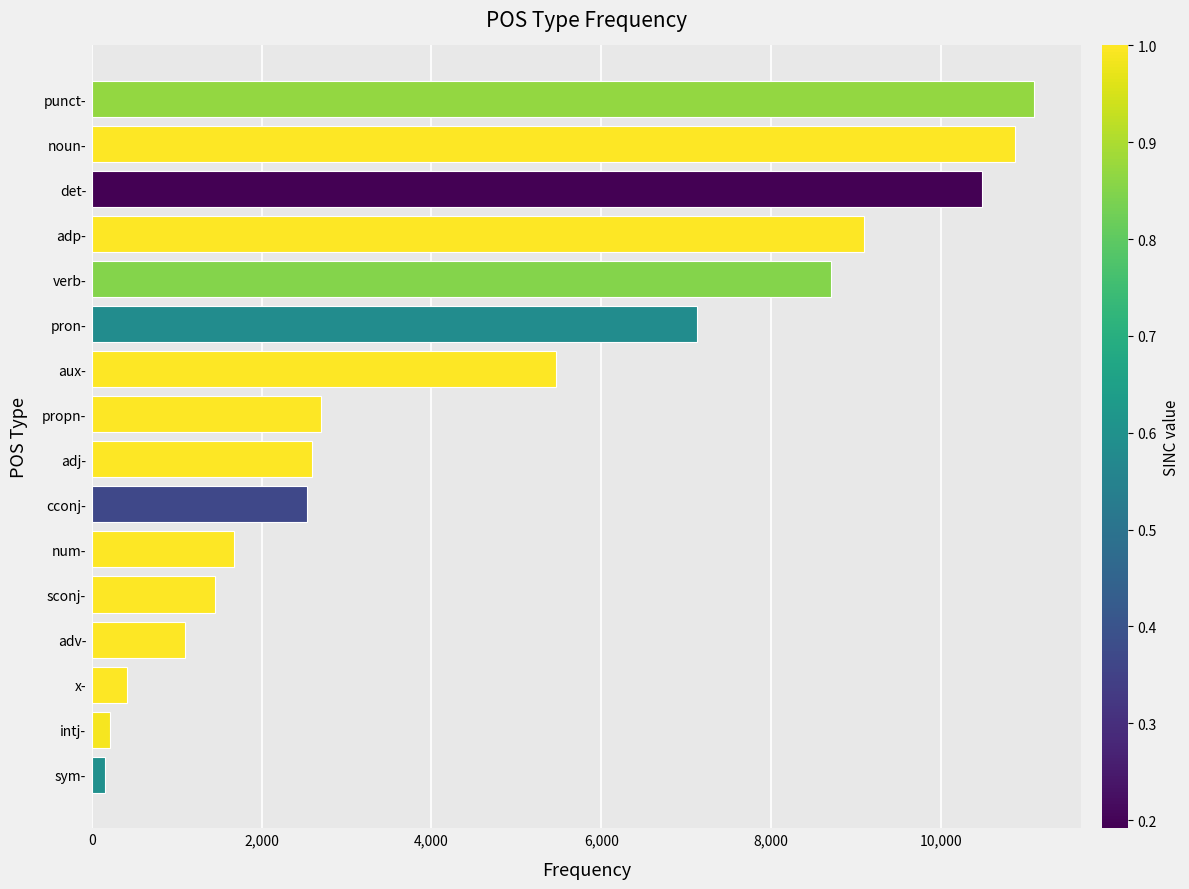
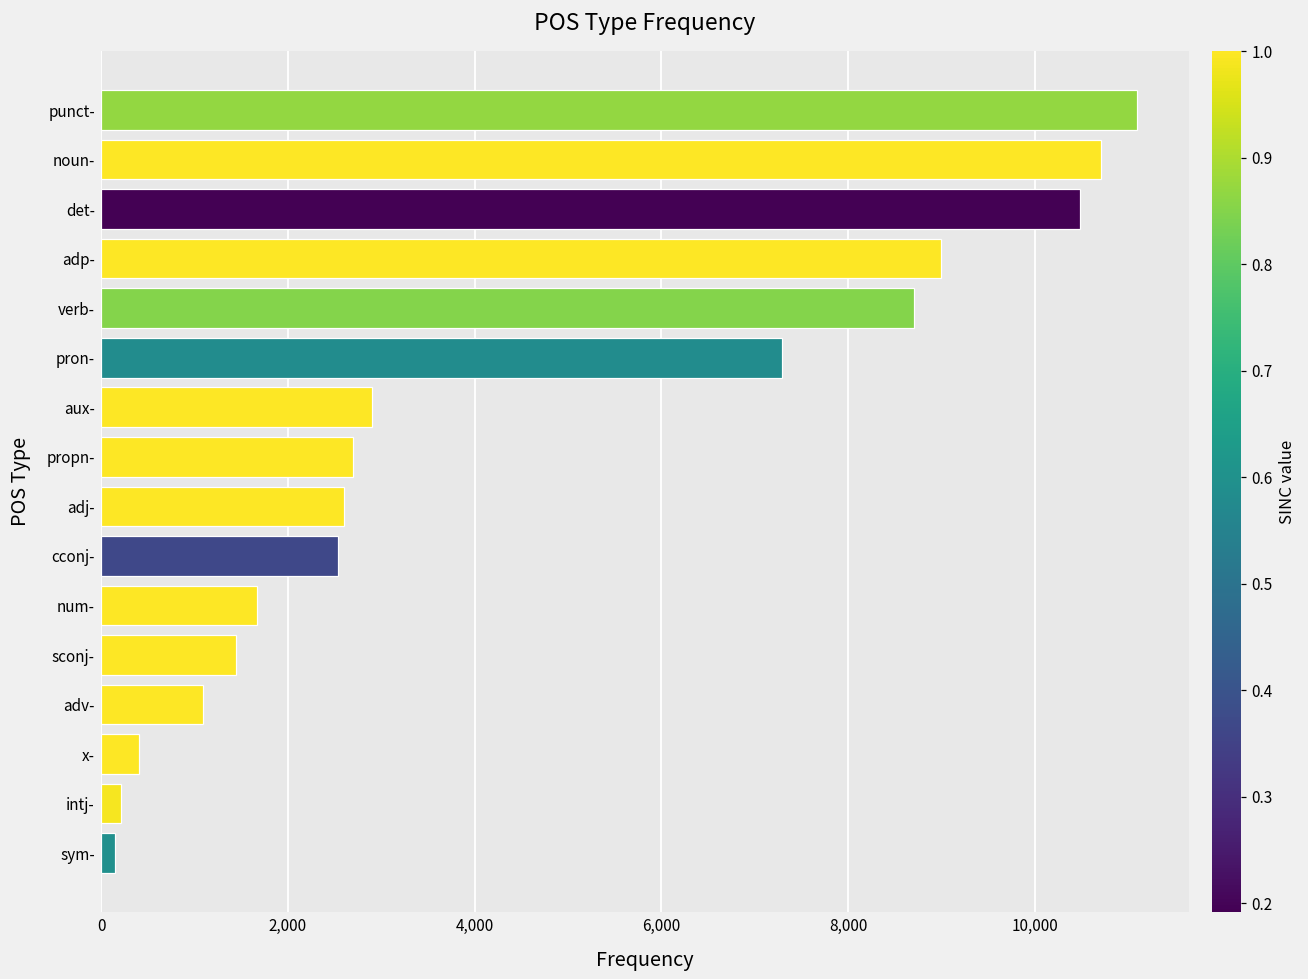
noun-: 10,900 -> 10,700
adp-: 9,100 -> 9,000
pron-: 7,100 -> 7,300
aux-: 5,500 -> 2,900
